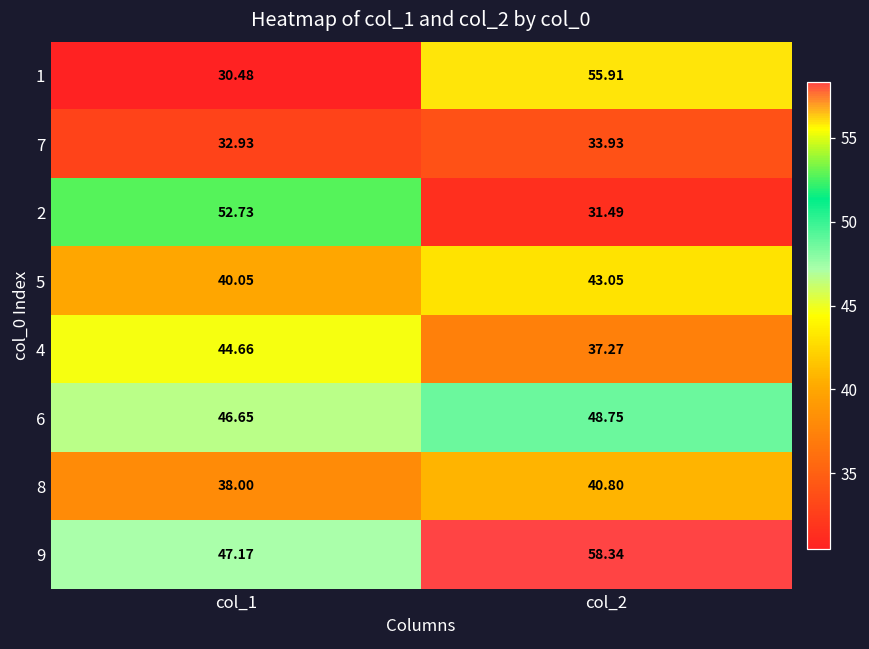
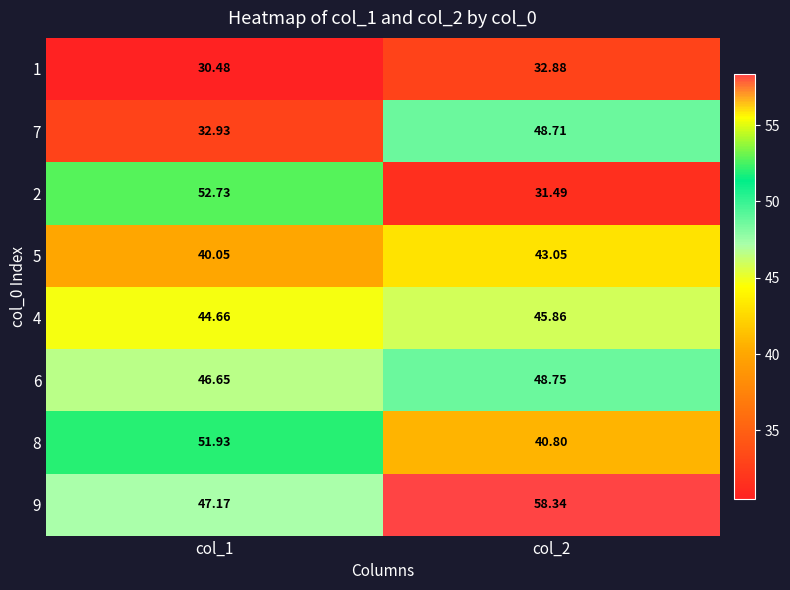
1, col_2: 55.91 -> 32.88
7, col_2: 33.93 -> 48.71
4, col_2: 37.27 -> 45.86
8, col_1: 38.00 -> 51.93
